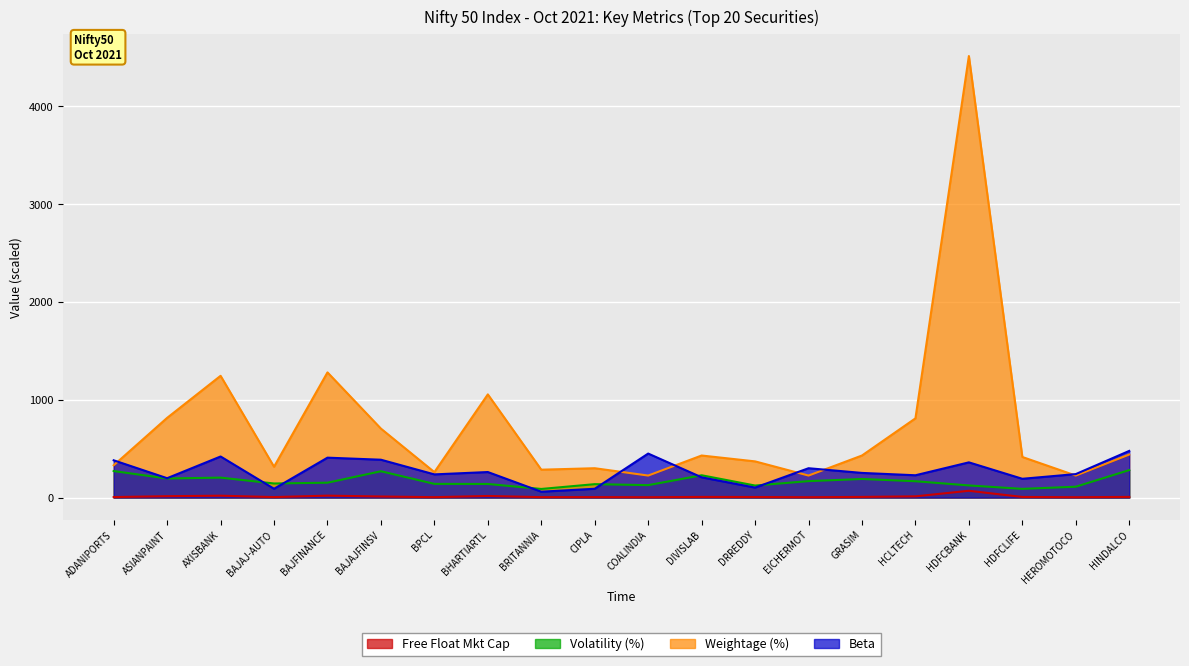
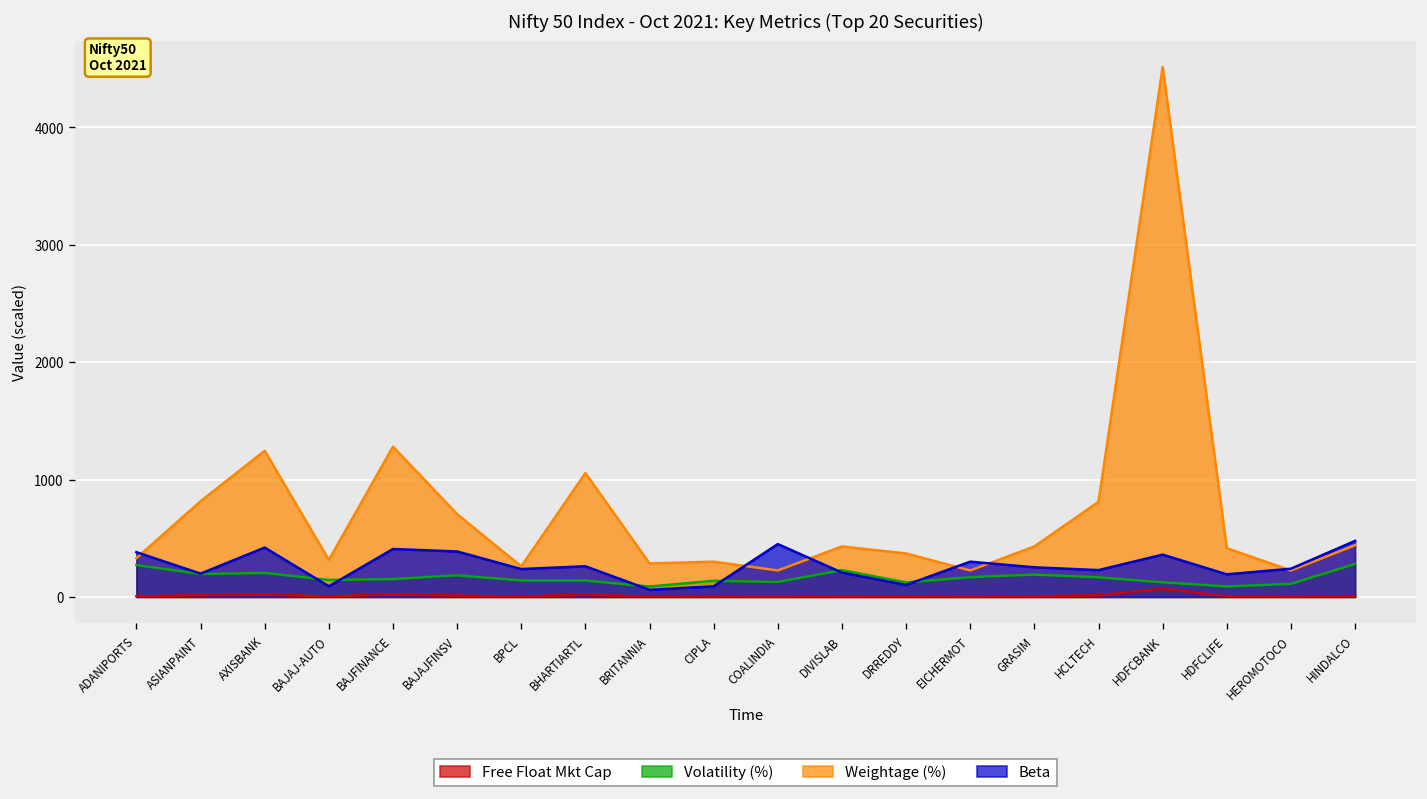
Volatility (%), BAJAJFINSV: 300 -> 200
